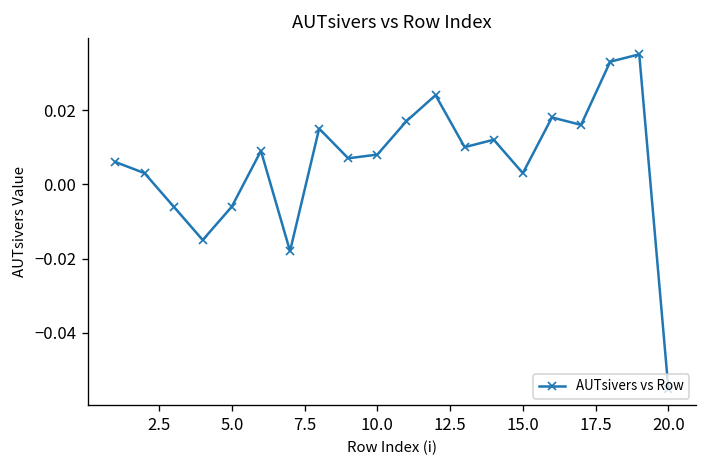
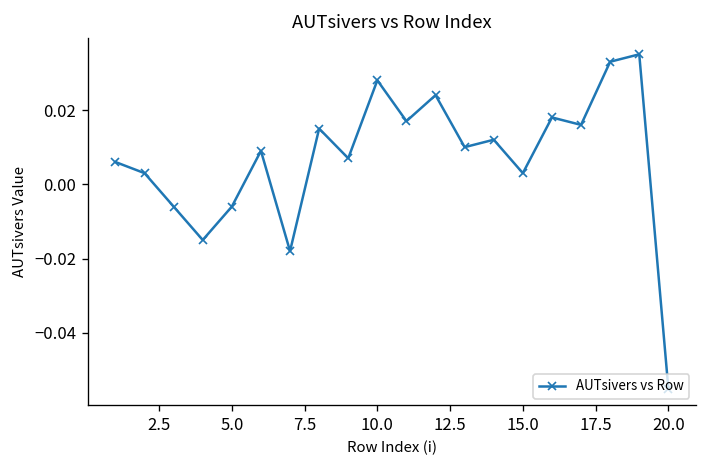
10.0: 0.008 -> 0.028
